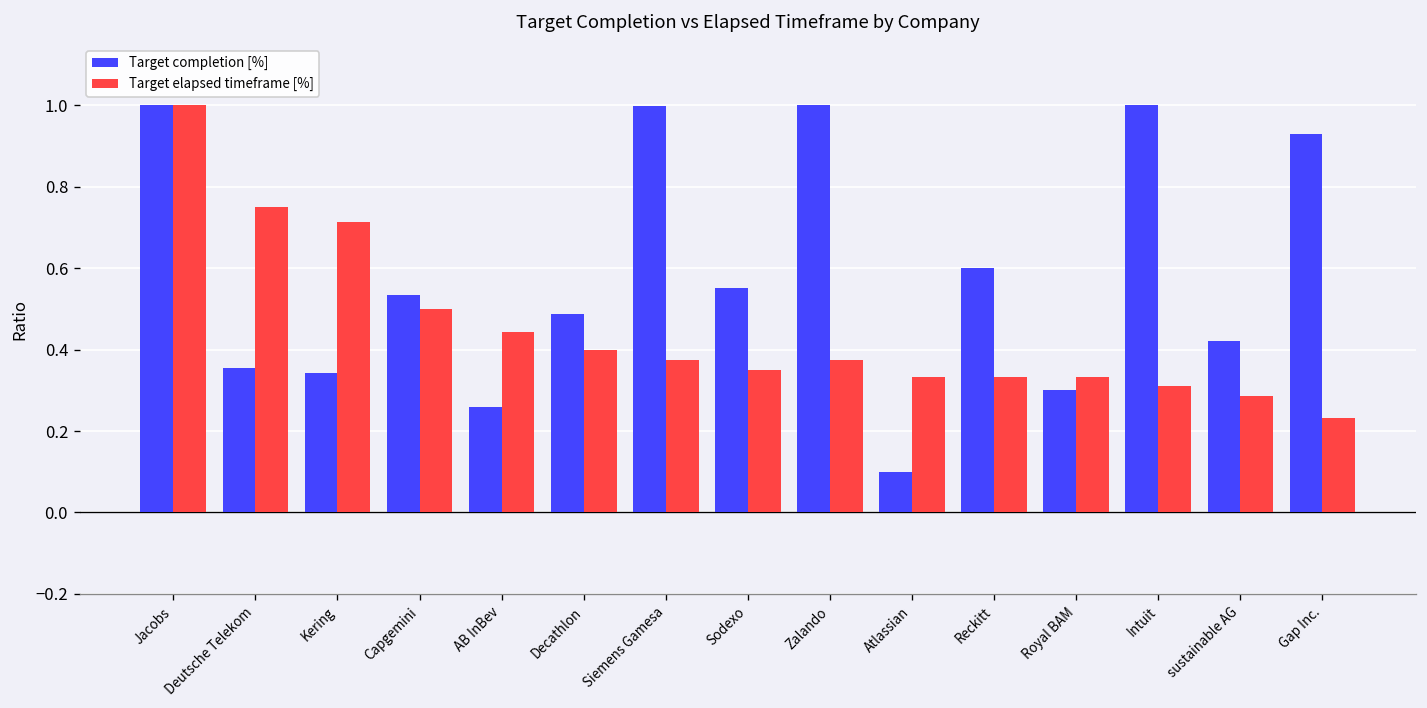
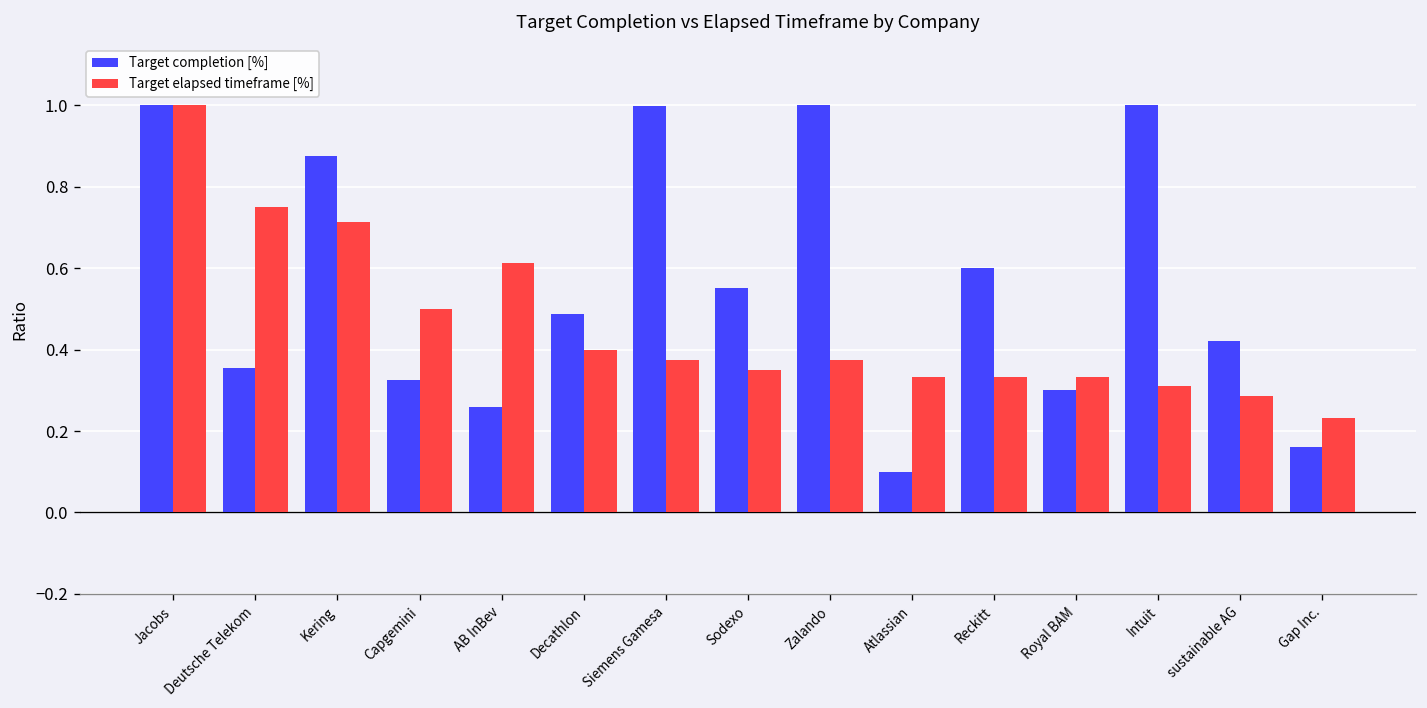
Target completion [%], Kering: 0.34 -> 0.87
Target completion [%], Capgemini: 0.53 -> 0.33
Target elapsed timeframe [%], AB InBev: 0.44 -> 0.61
Target completion [%], Gap Inc.: 0.93 -> 0.16
